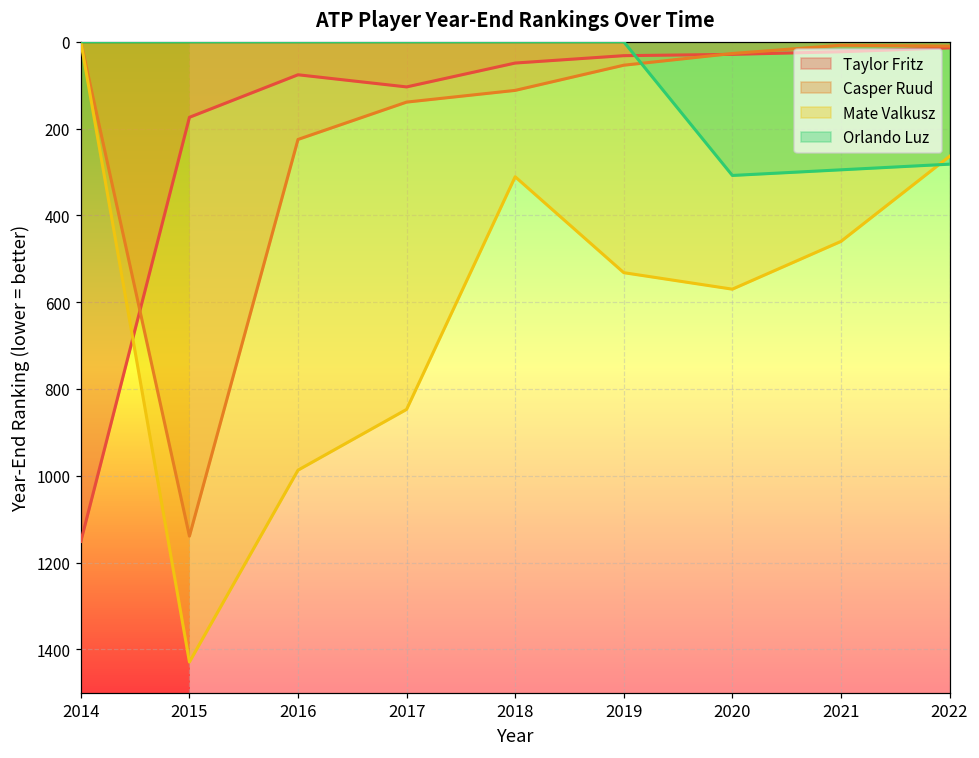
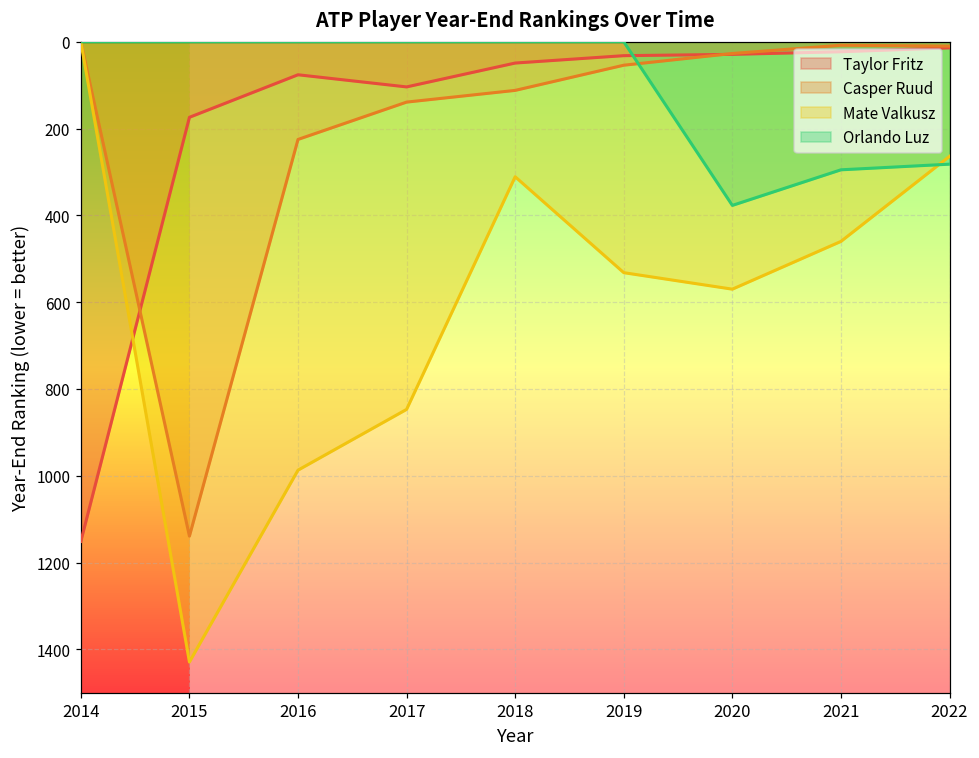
Orlando Luz, 2020: 310 -> 380
